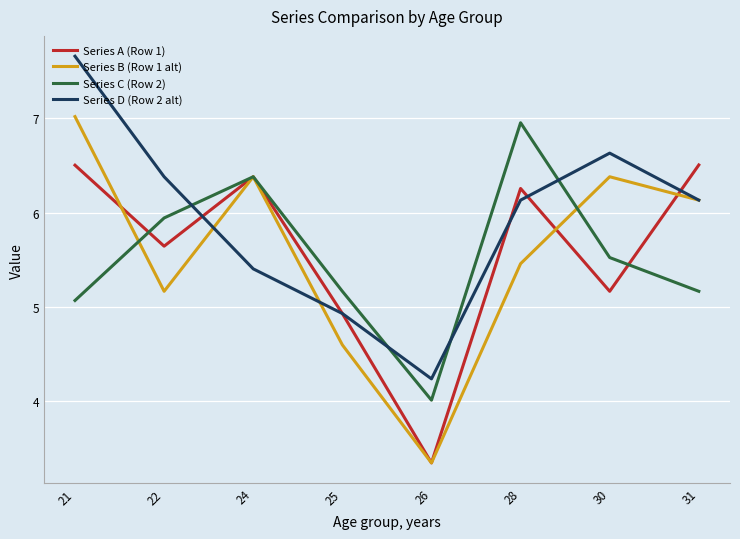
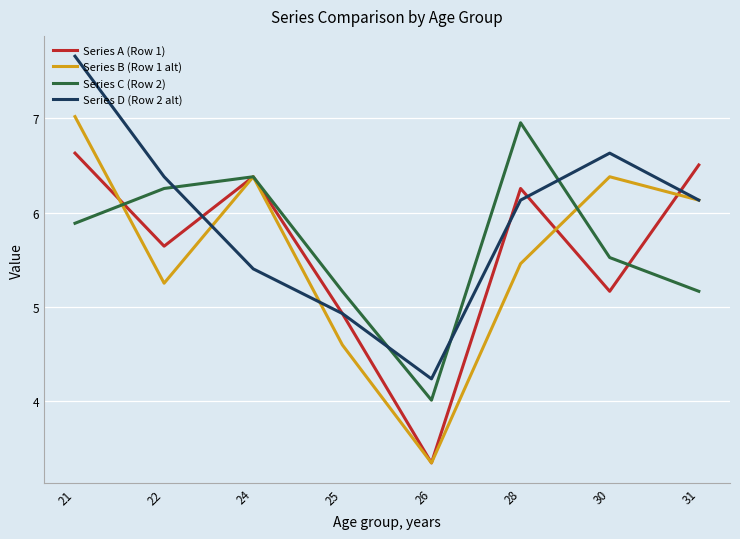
Series A (Row 1), 21: 6.5 -> 6.6
Series C (Row 2), 21: 5.1 -> 5.9
Series B (Row 1 alt), 22: 5.2 -> 5.3
Series C (Row 2), 22: 5.9 -> 6.3
